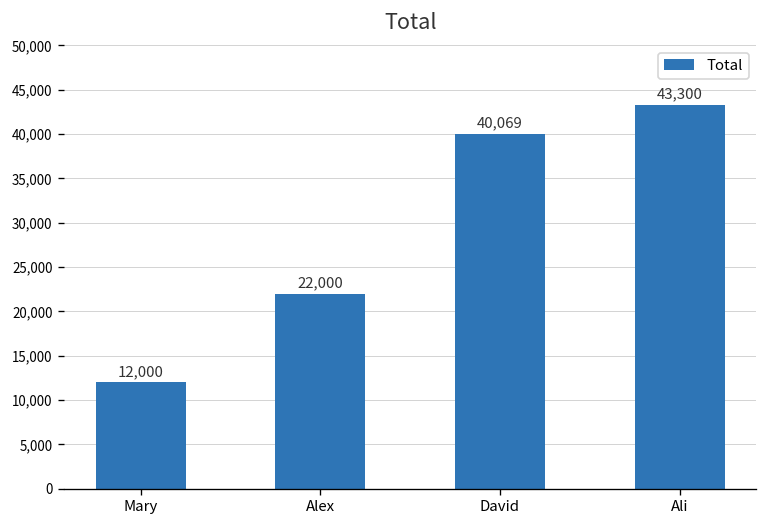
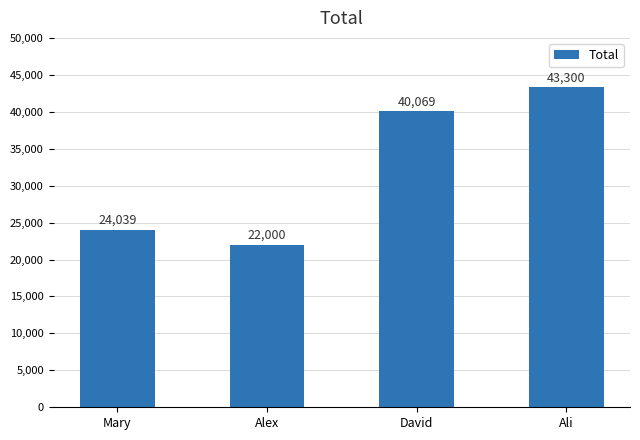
Mary: 12,000 -> 24,039
